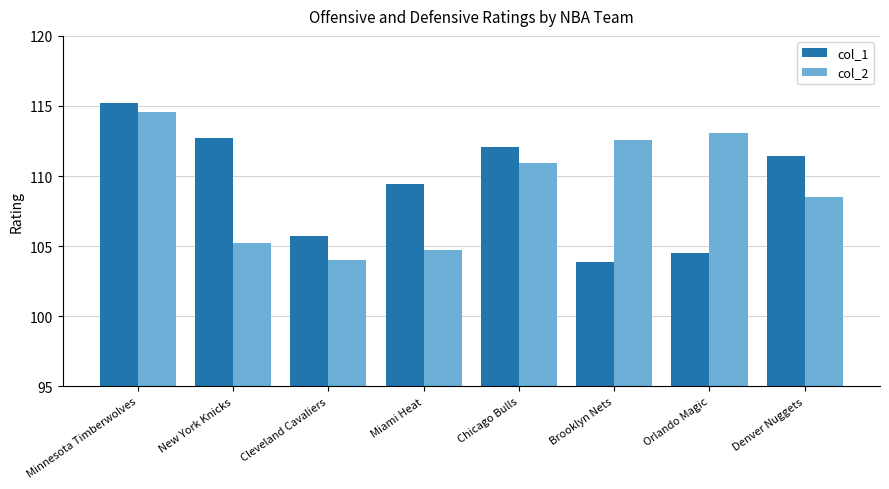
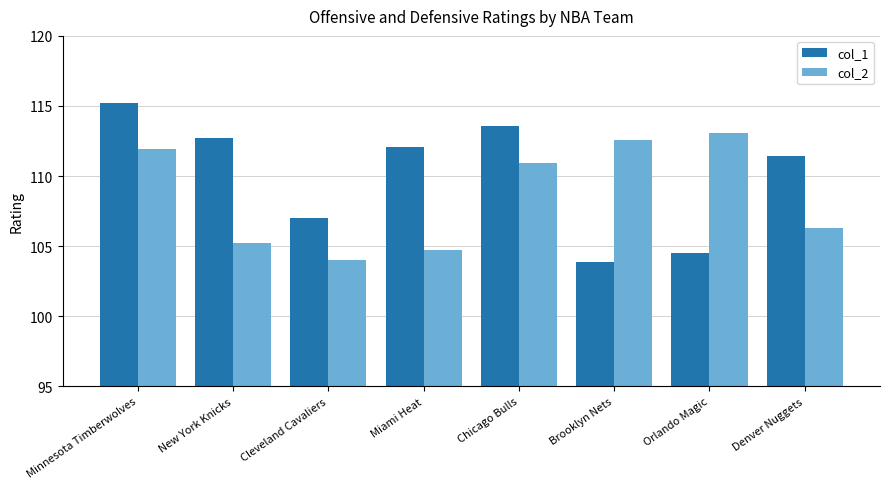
col_2, Minnesota Timberwolves: 114.6 -> 111.9
col_1, Cleveland Cavaliers: 105.7 -> 107.0
col_1, Miami Heat: 109.4 -> 112.1
col_1, Chicago Bulls: 112.1 -> 113.6
col_2, Denver Nuggets: 108.5 -> 106.3
